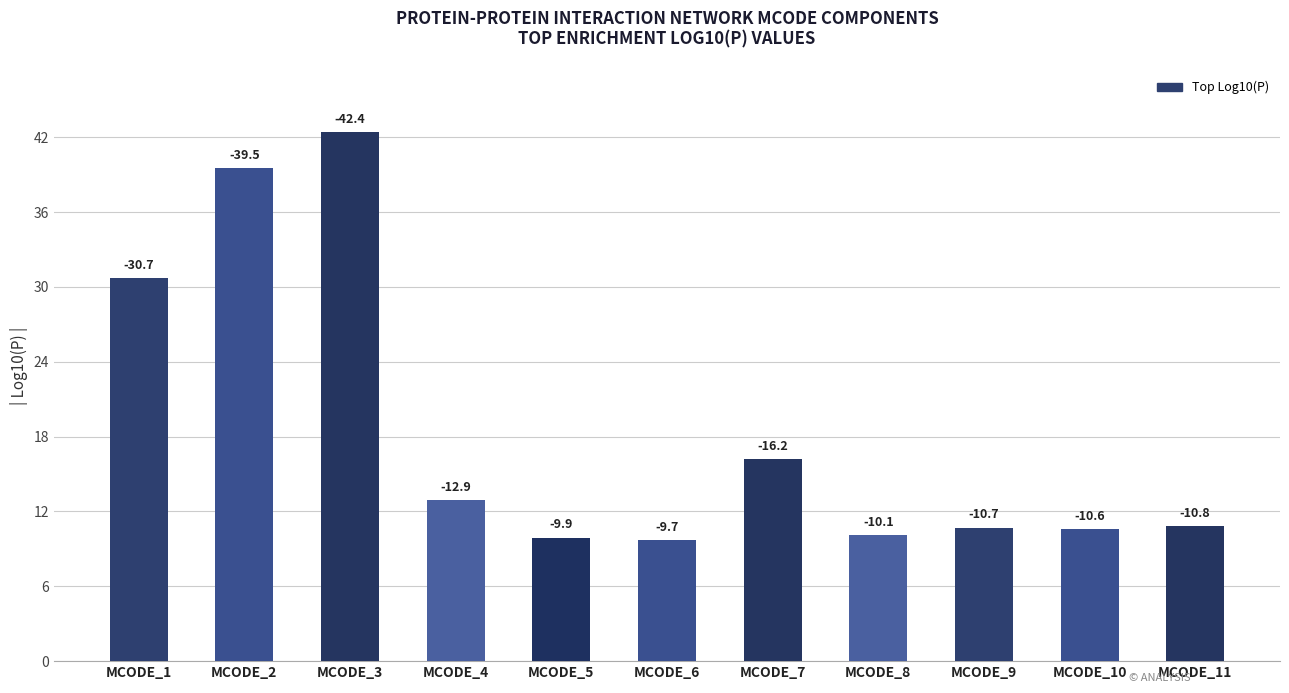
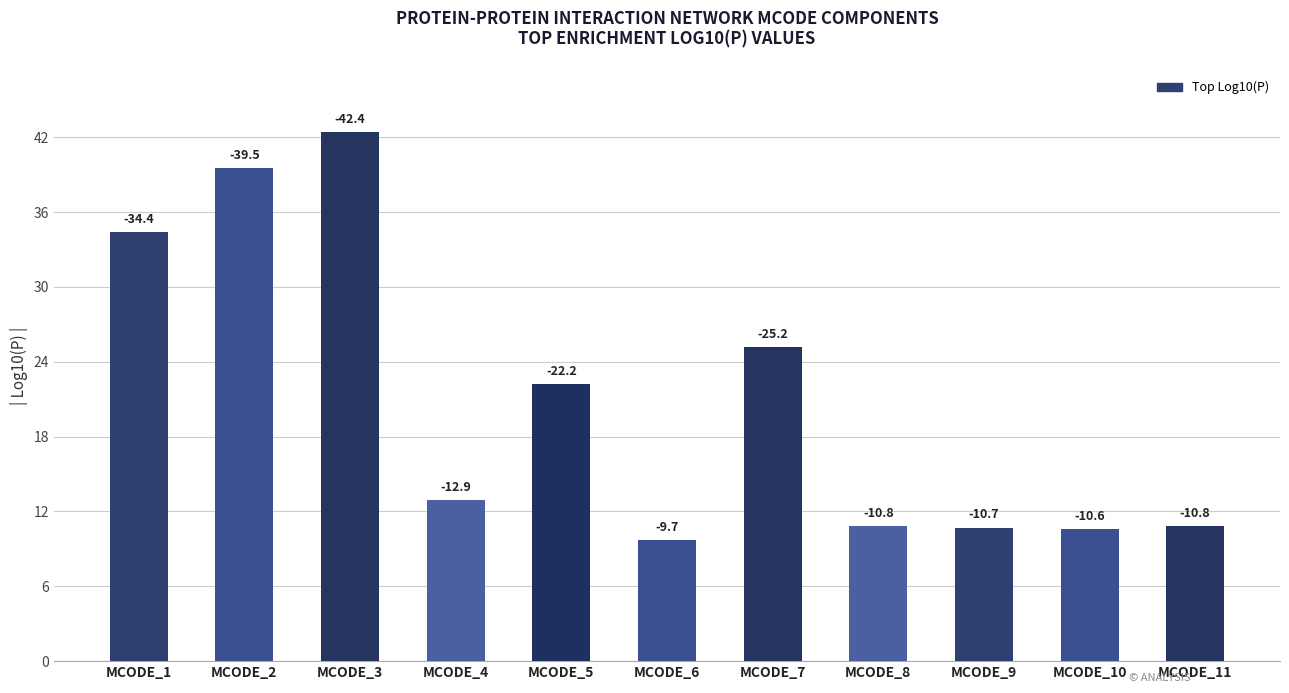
MCODE_1: -30.7 -> -34.4
MCODE_5: -9.9 -> -22.2
MCODE_7: -16.2 -> -25.2
MCODE_8: -10.1 -> -10.8
